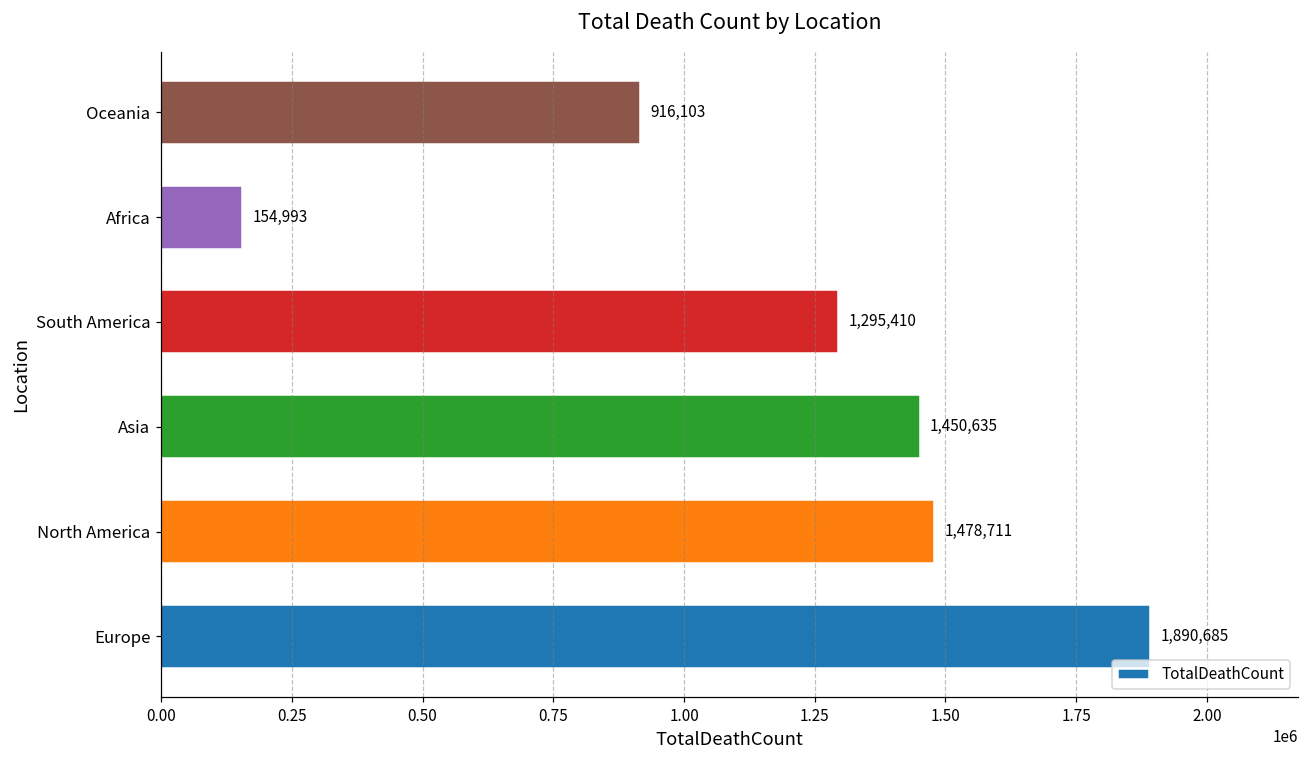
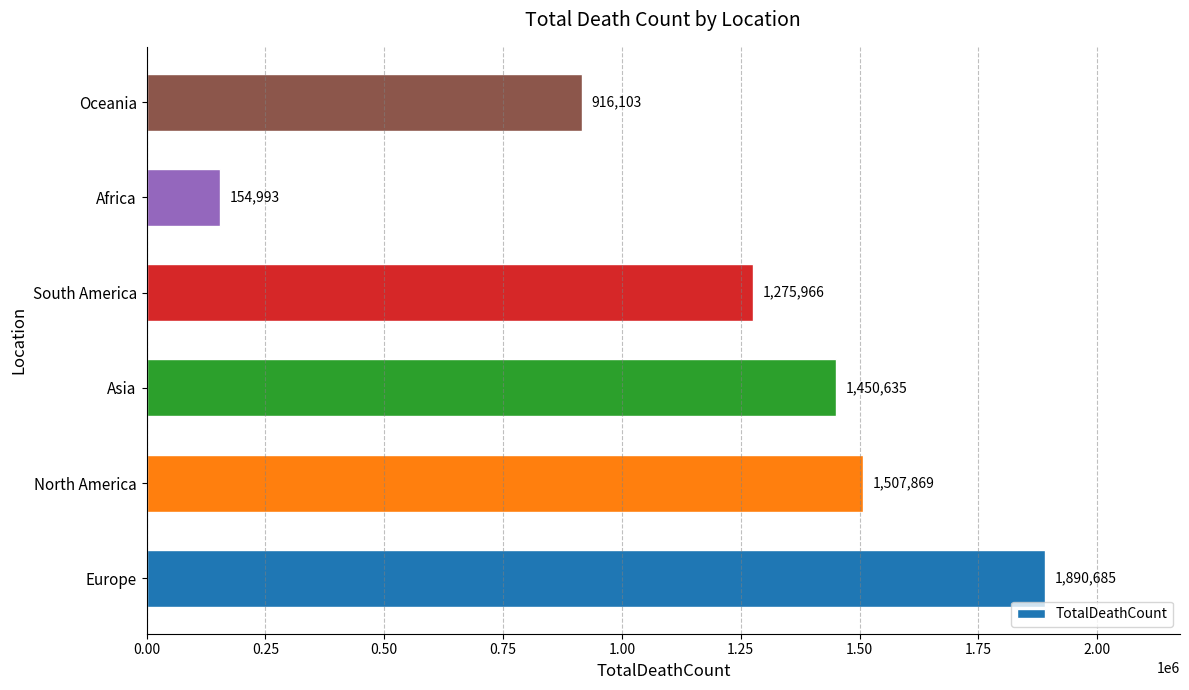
South America: 1,295,410 -> 1,275,966
North America: 1,478,711 -> 1,507,869
